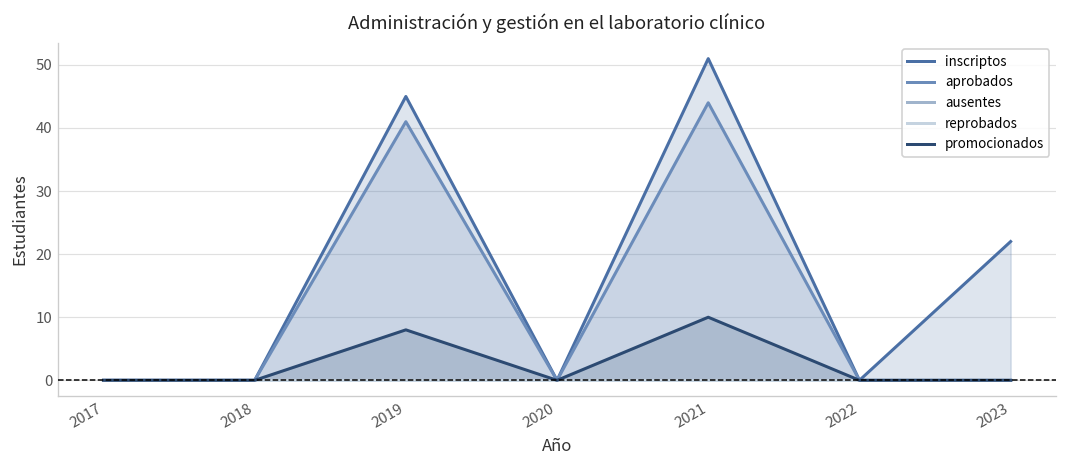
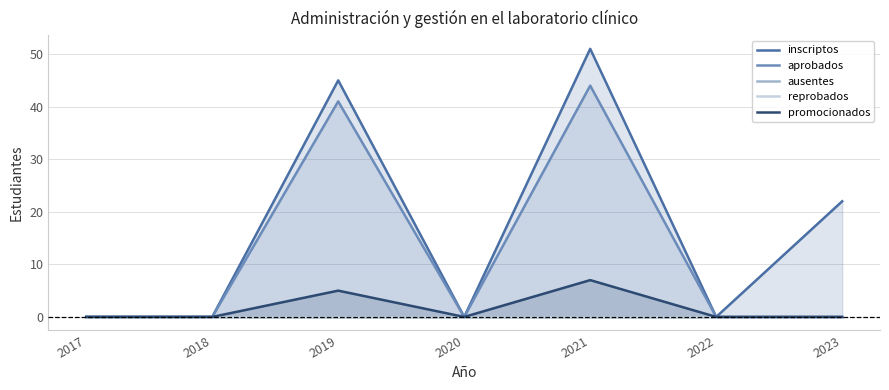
promocionados, 2019: 8 -> 5
promocionados, 2021: 10 -> 7
